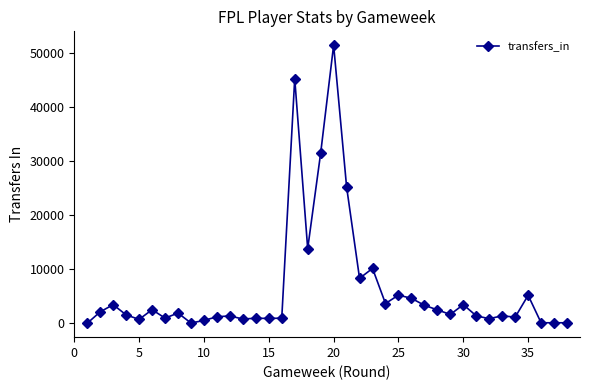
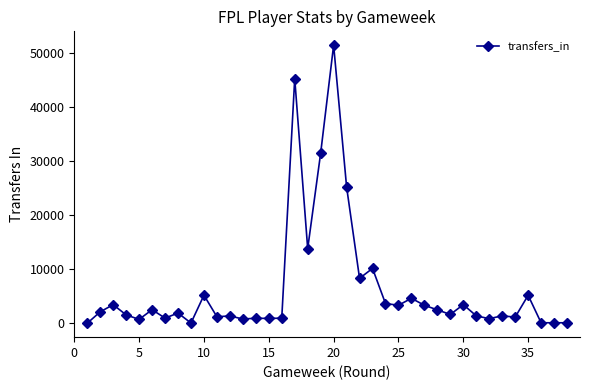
10: 1000 -> 5000
25: 5000 -> 3000
